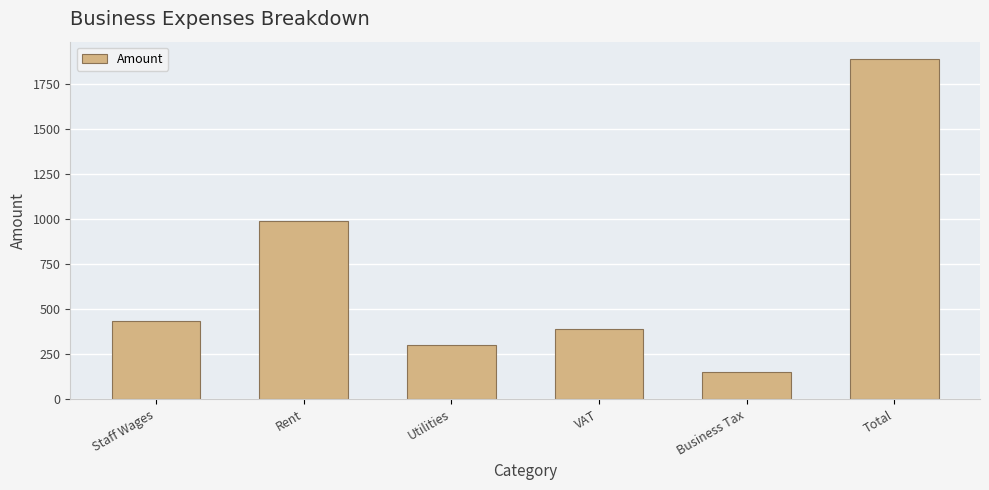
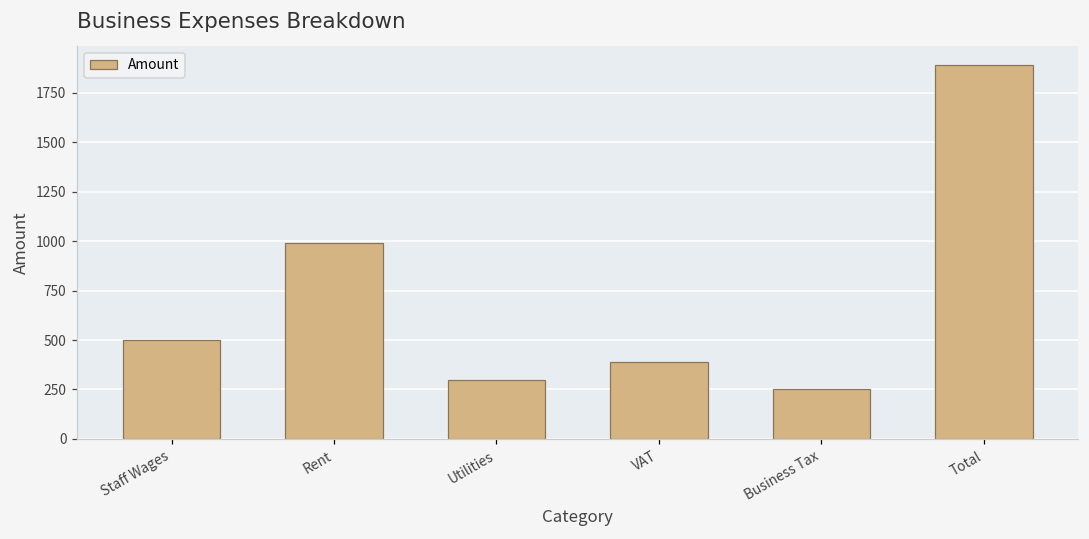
Staff Wages: 430 -> 500
Business Tax: 150 -> 250
